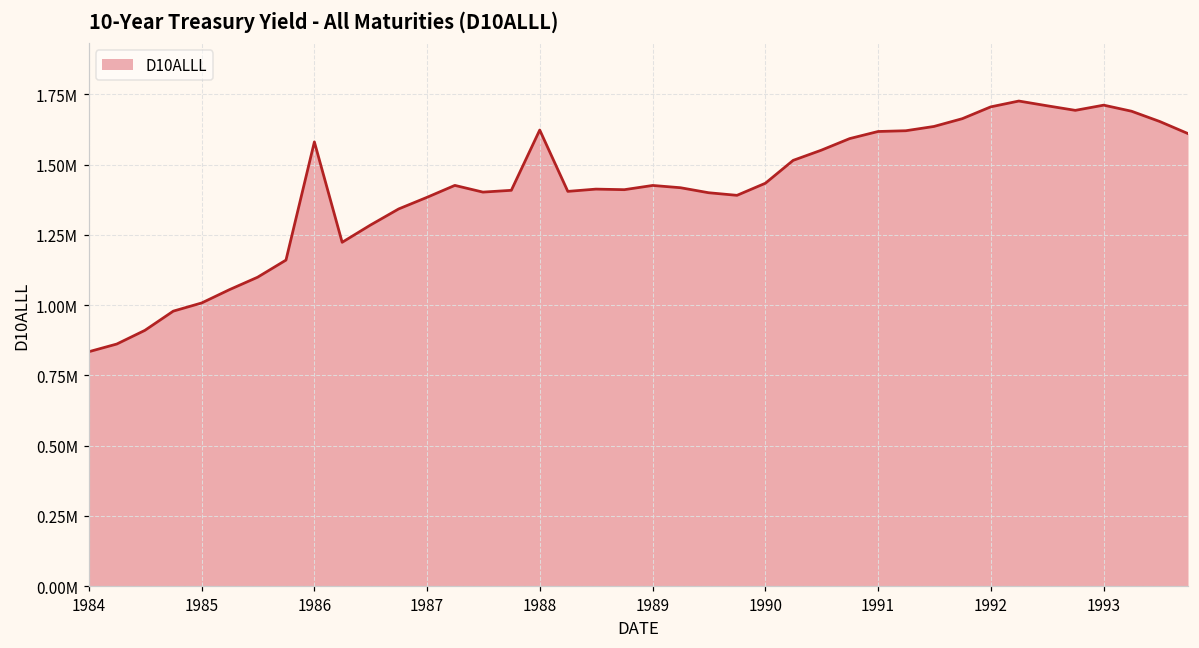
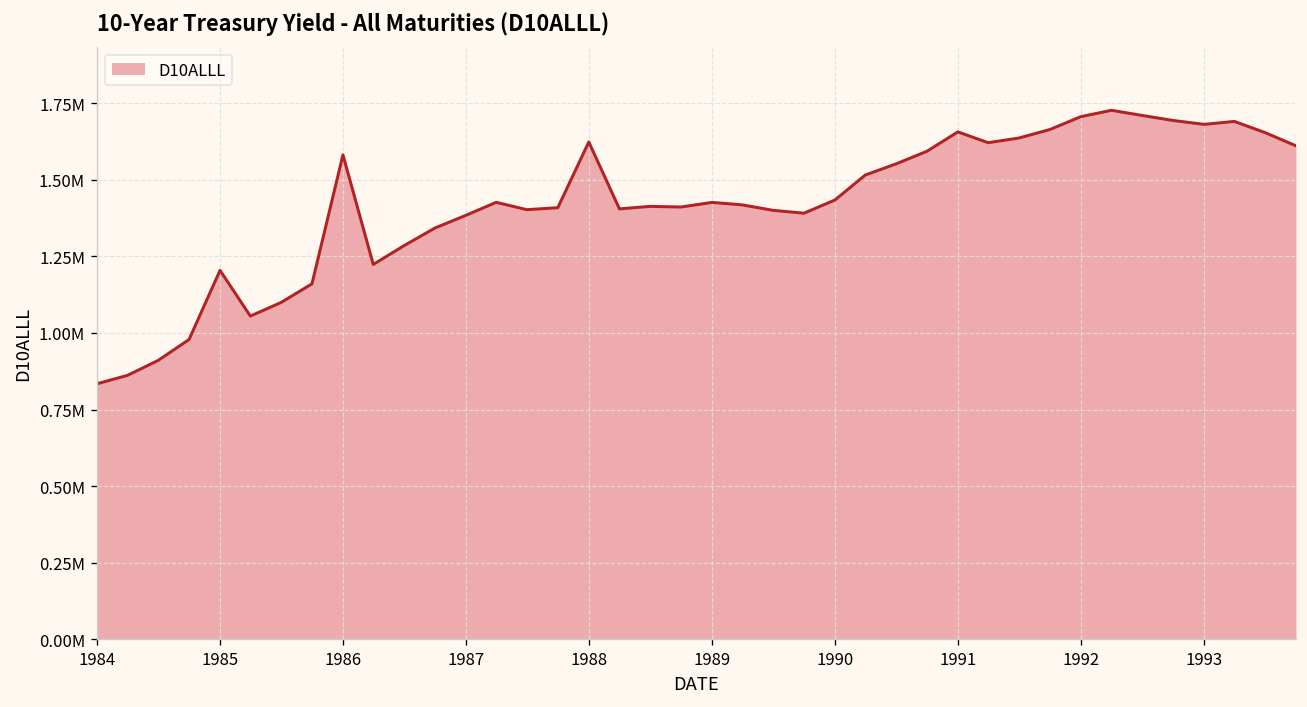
1985: 1010000 -> 1200000
1991: 1620000 -> 1660000
1993: 1710000 -> 1680000
